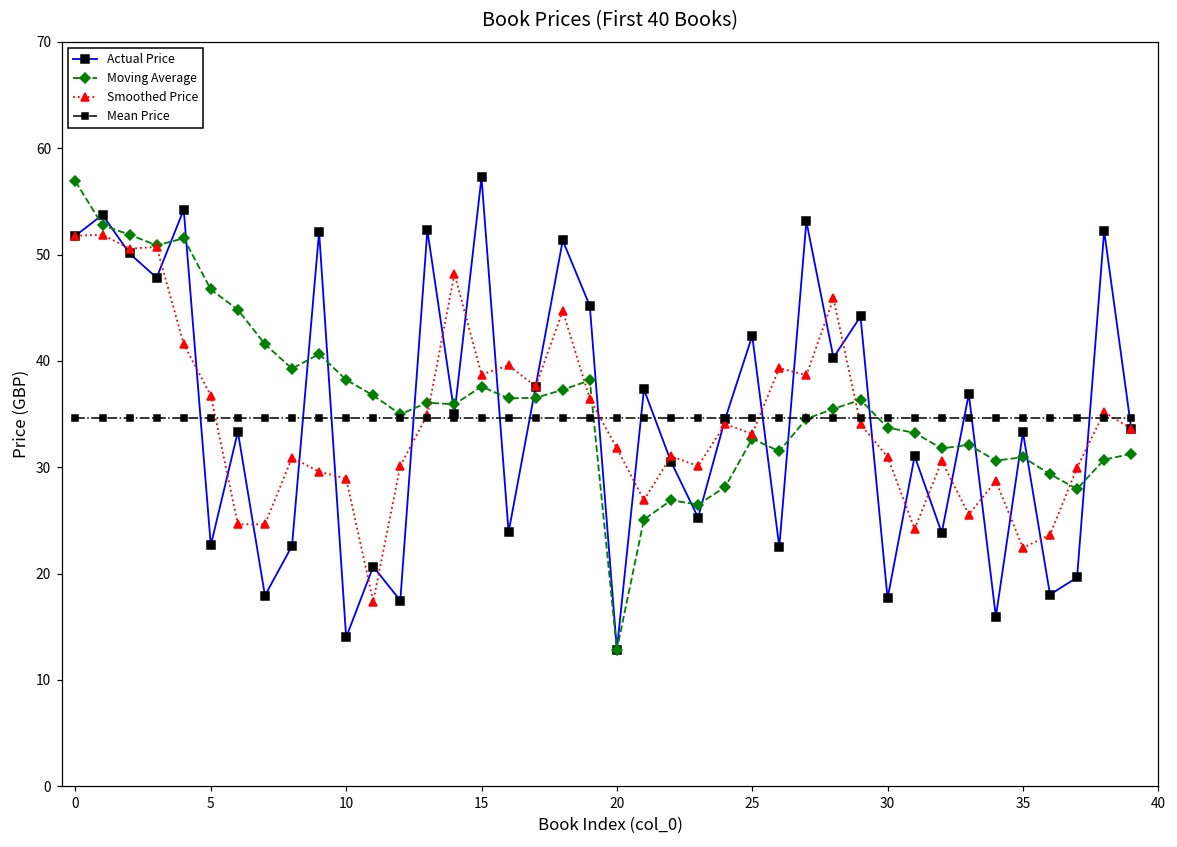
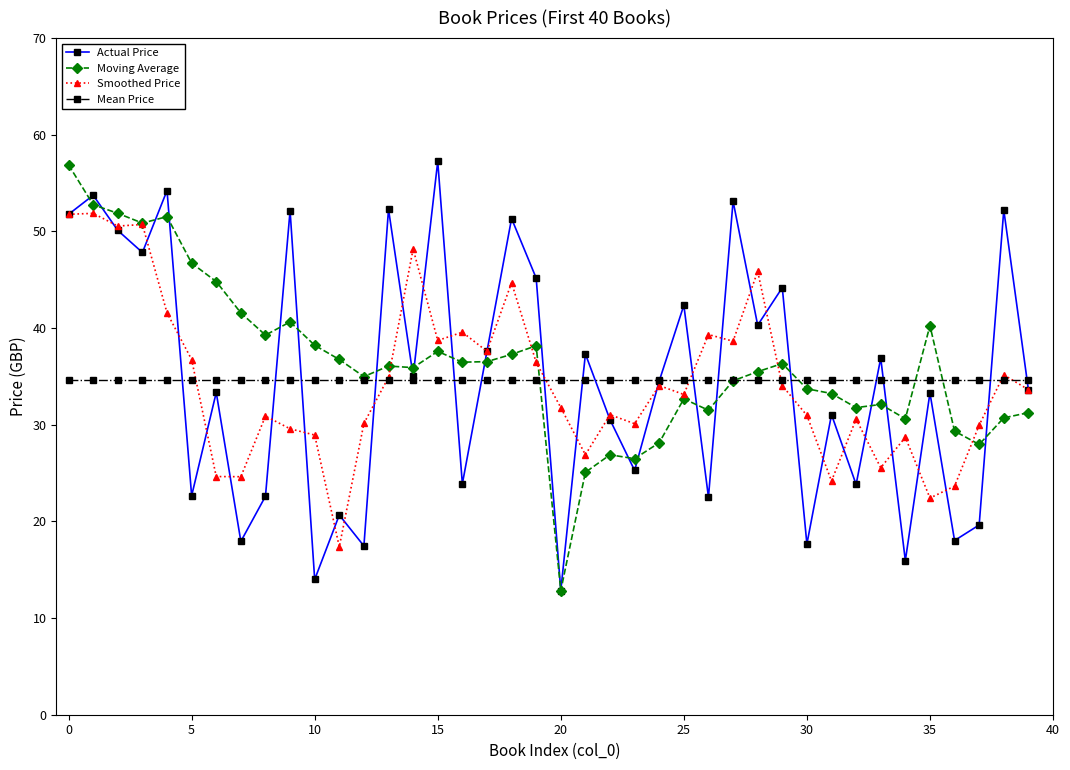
Moving Average, 35: 31 -> 40
